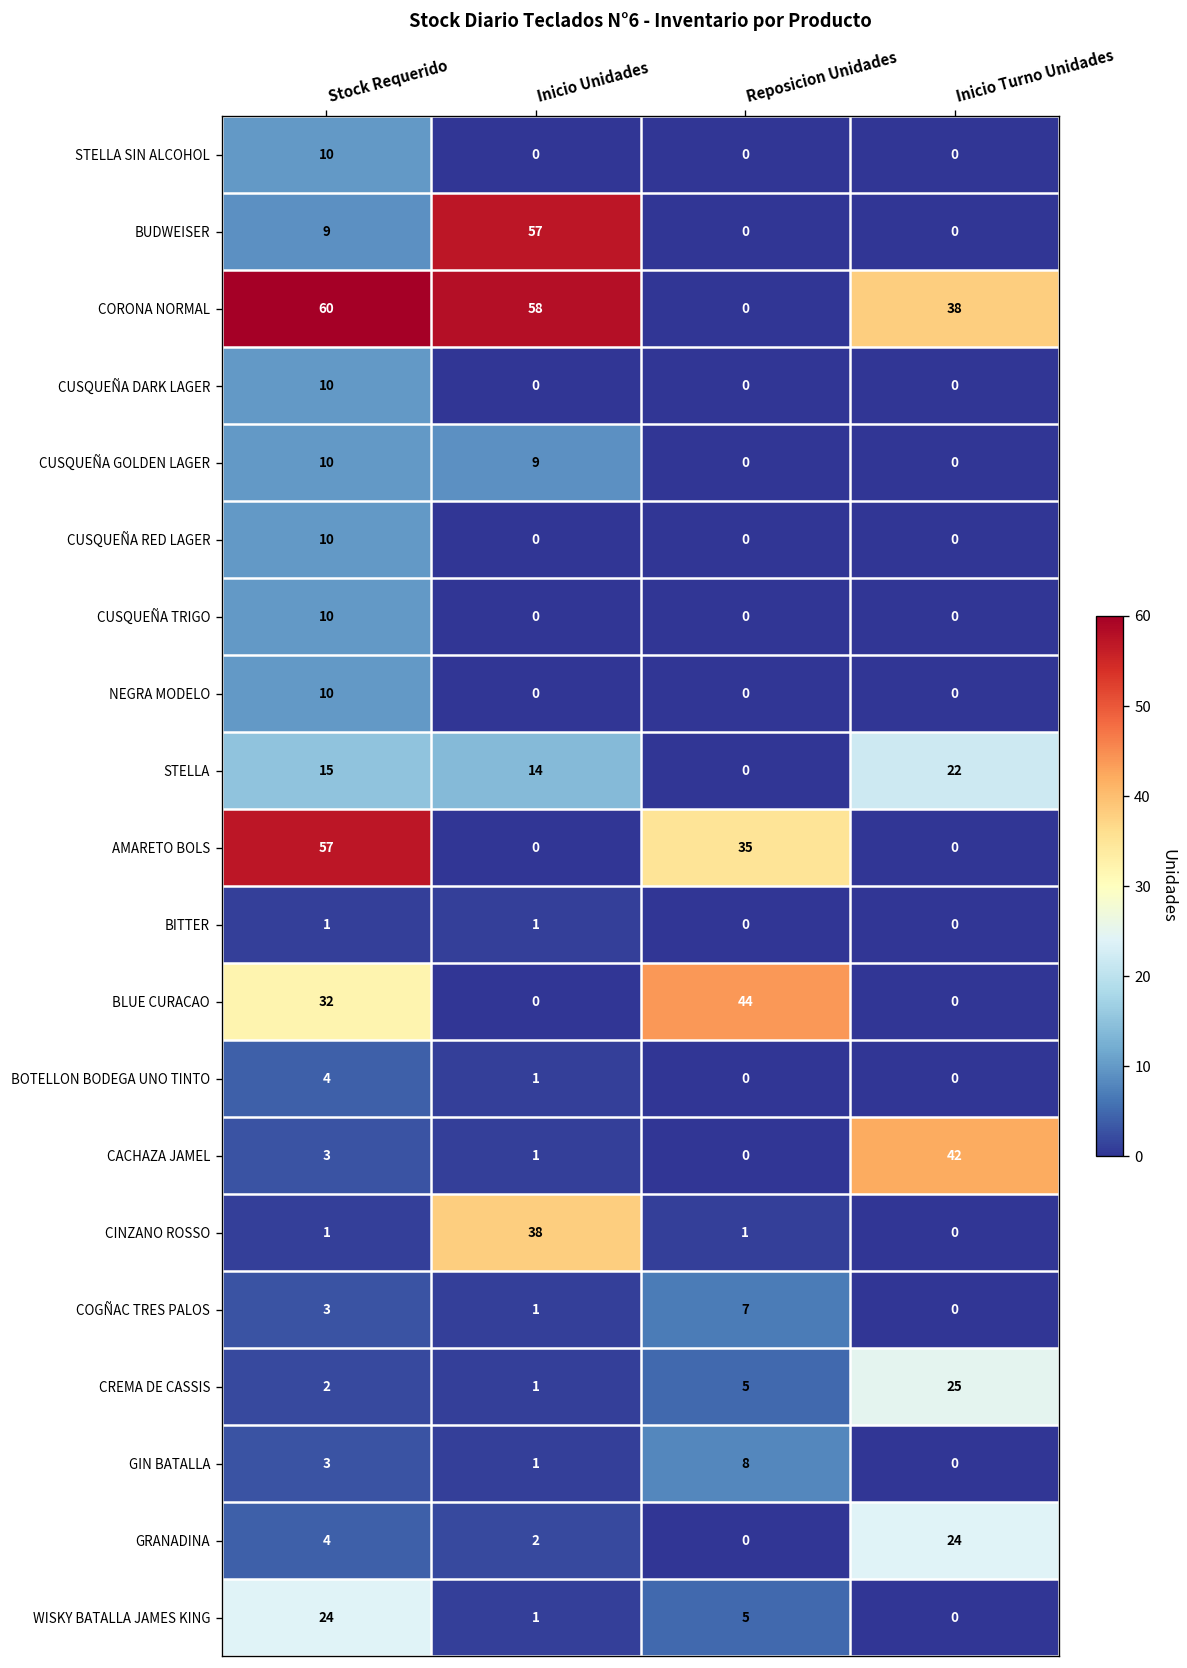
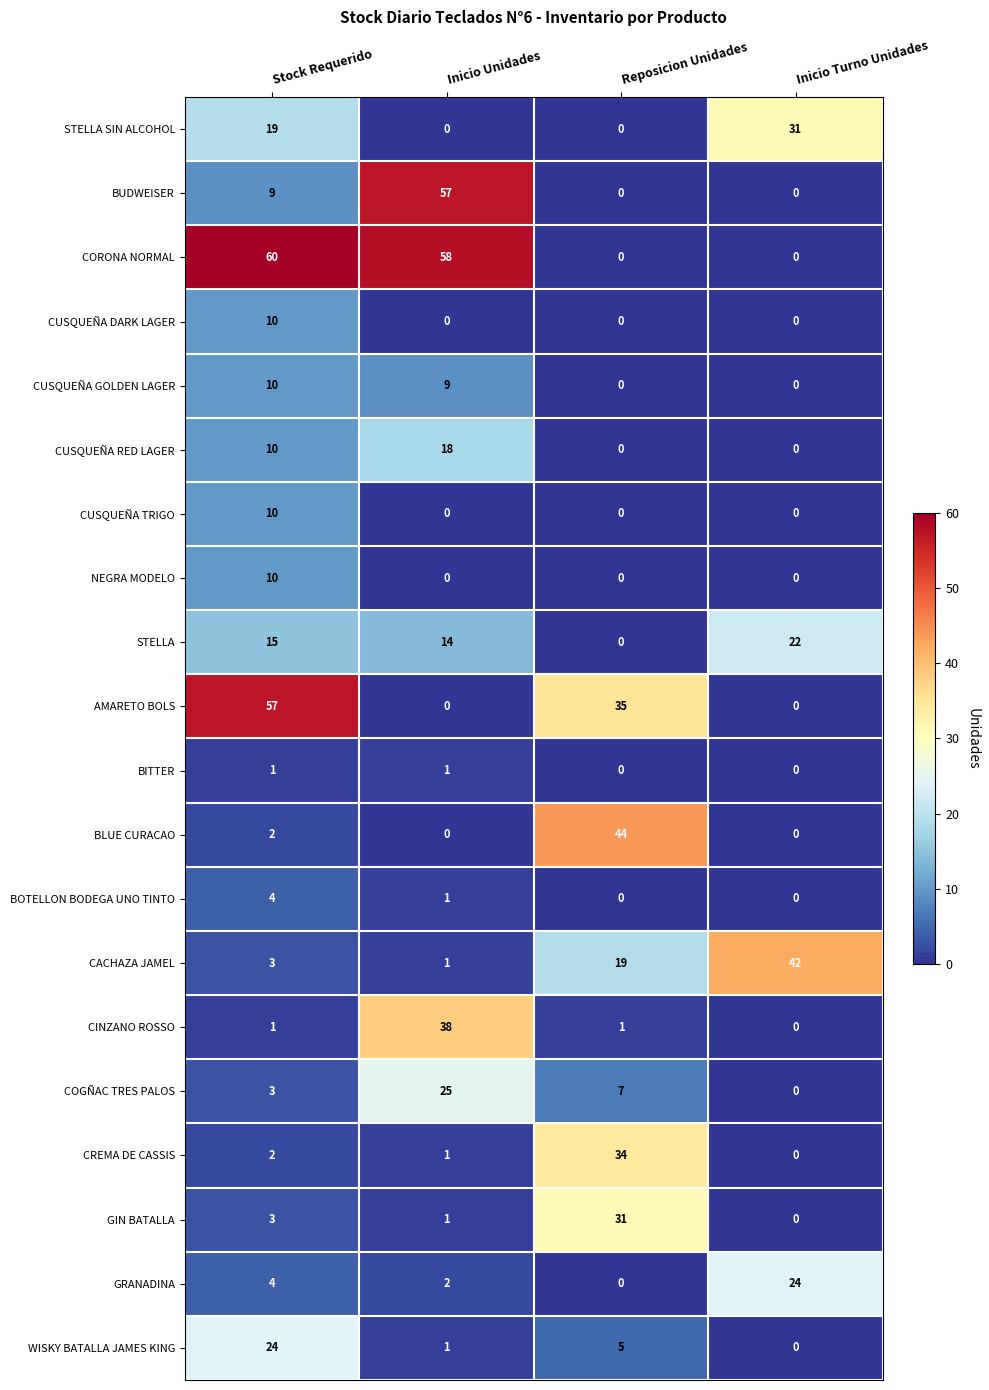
STELLA SIN ALCOHOL, Stock Requerido: 10 -> 19
STELLA SIN ALCOHOL, Inicio Turno Unidades: 0 -> 31
CORONA NORMAL, Inicio Turno Unidades: 38 -> 0
CUSQUEÑA RED LAGER, Inicio Unidades: 0 -> 18
BLUE CURACAO, Stock Requerido: 32 -> 2
CACHAZA JAMEL, Reposicion Unidades: 0 -> 19
COGÑAC TRES PALOS, Inicio Unidades: 1 -> 25
CREMA DE CASSIS, Reposicion Unidades: 5 -> 34
CREMA DE CASSIS, Inicio Turno Unidades: 25 -> 0
GIN BATALLA, Reposicion Unidades: 8 -> 31
